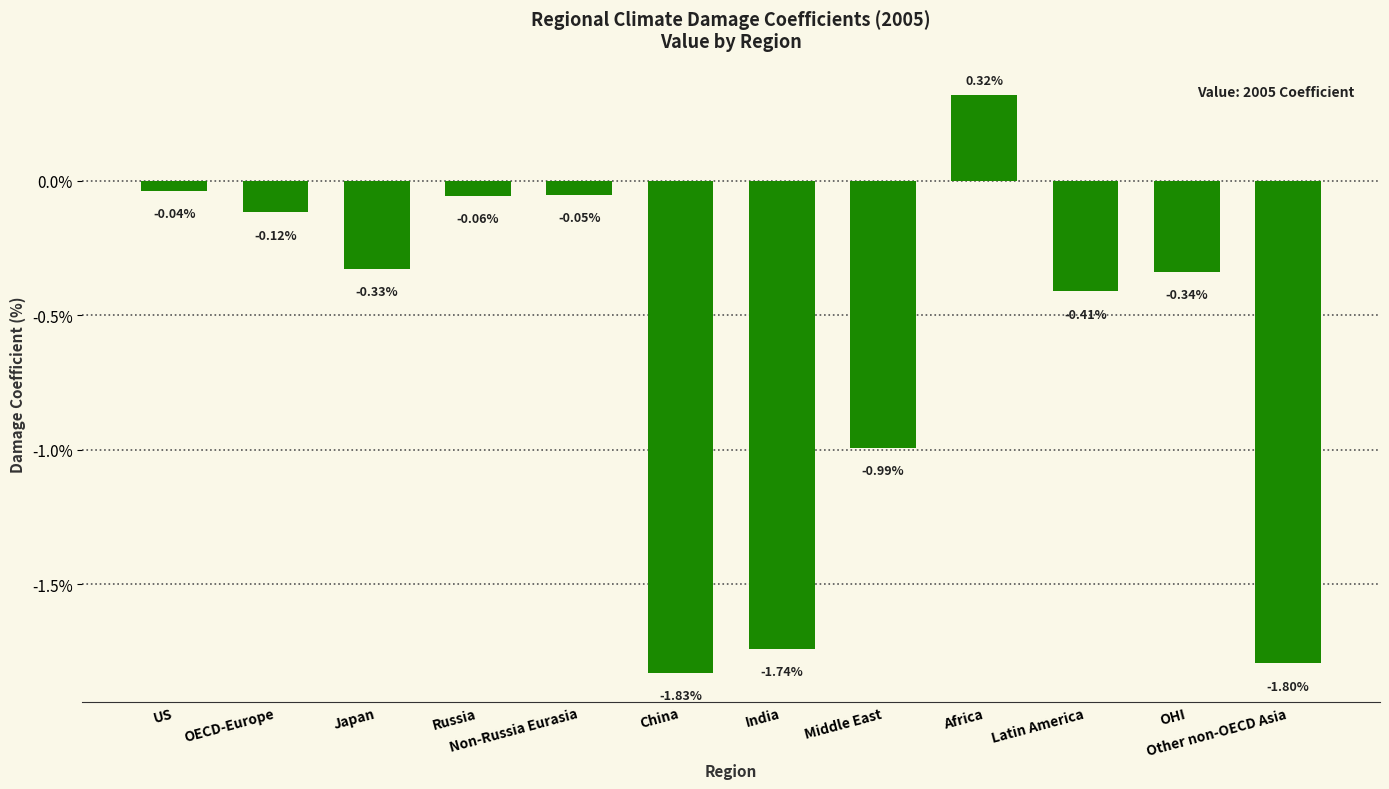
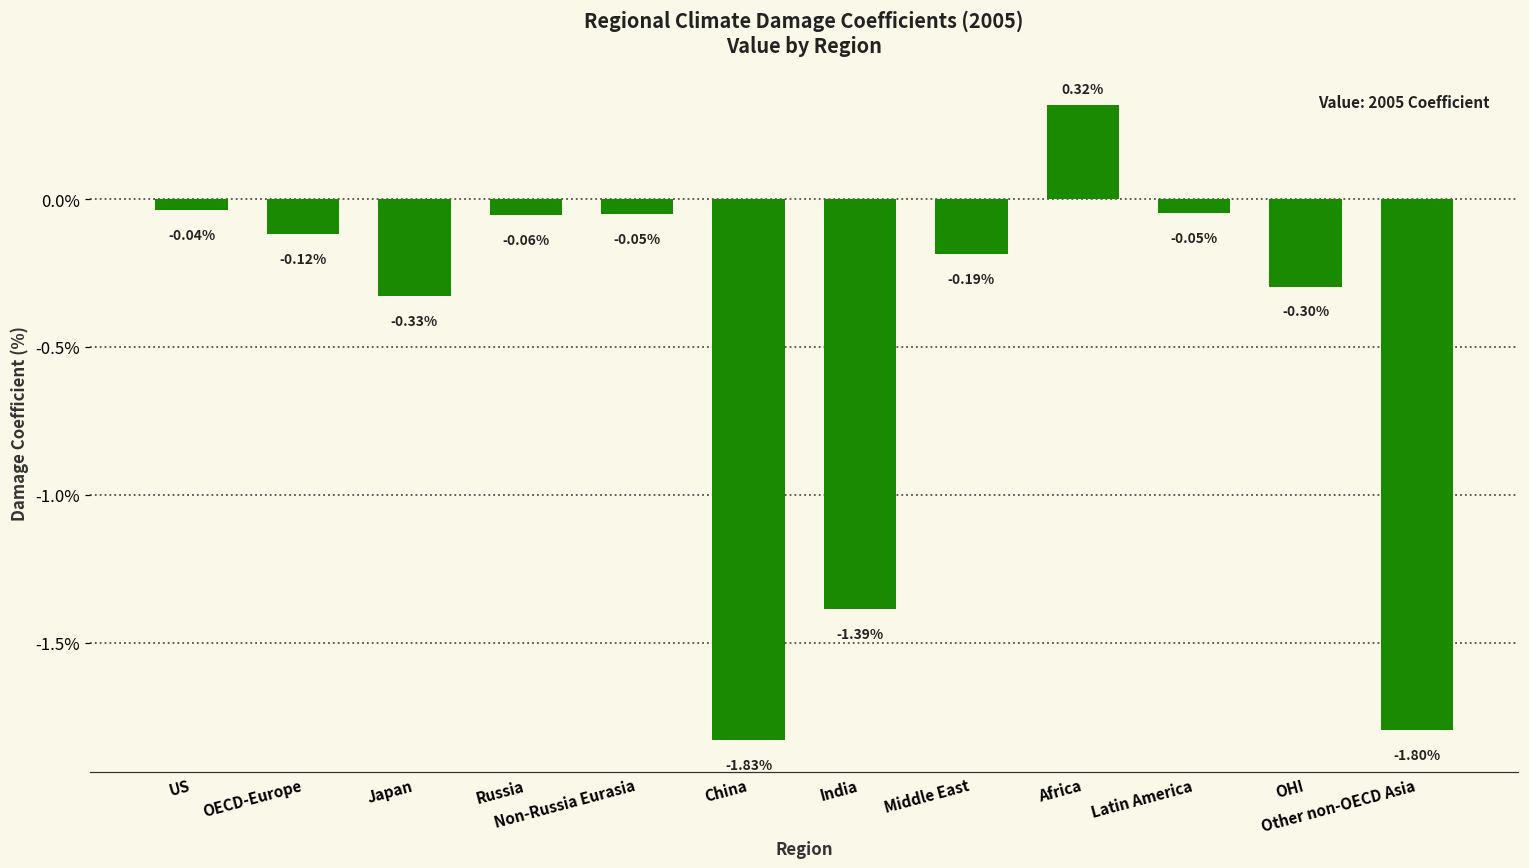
India: -1.74% -> -1.39%
Middle East: -0.99% -> -0.19%
Latin America: -0.41% -> -0.05%
OHI: -0.34% -> -0.30%
